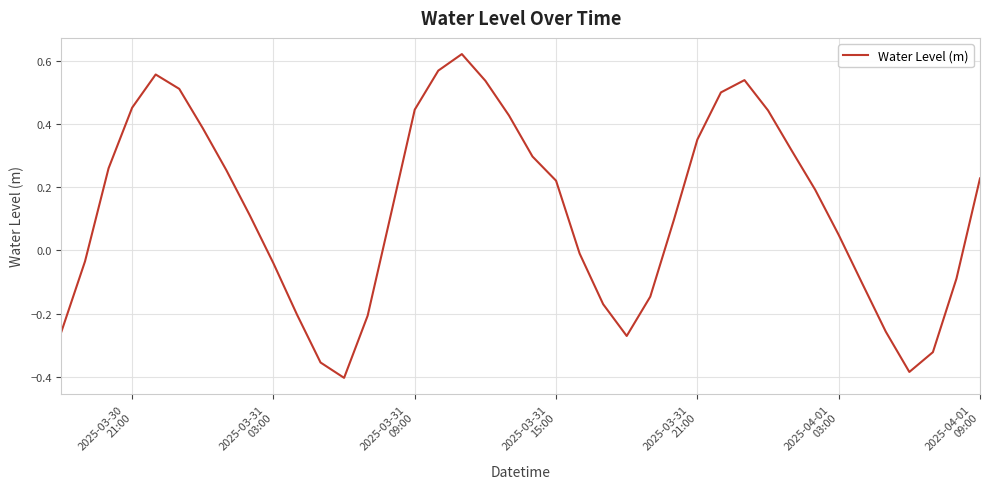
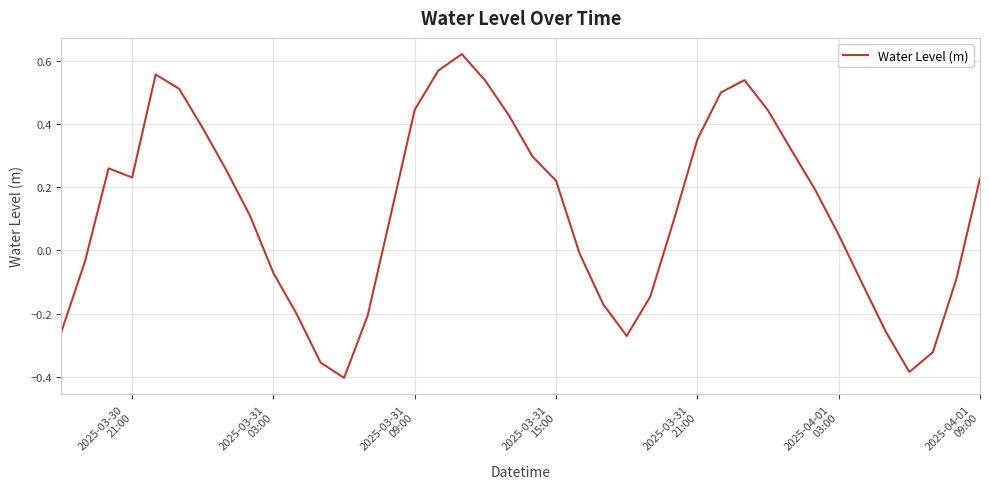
2025-03-30 21:00: 0.45 -> 0.23
2025-03-31 03:00: -0.04 -> -0.07
